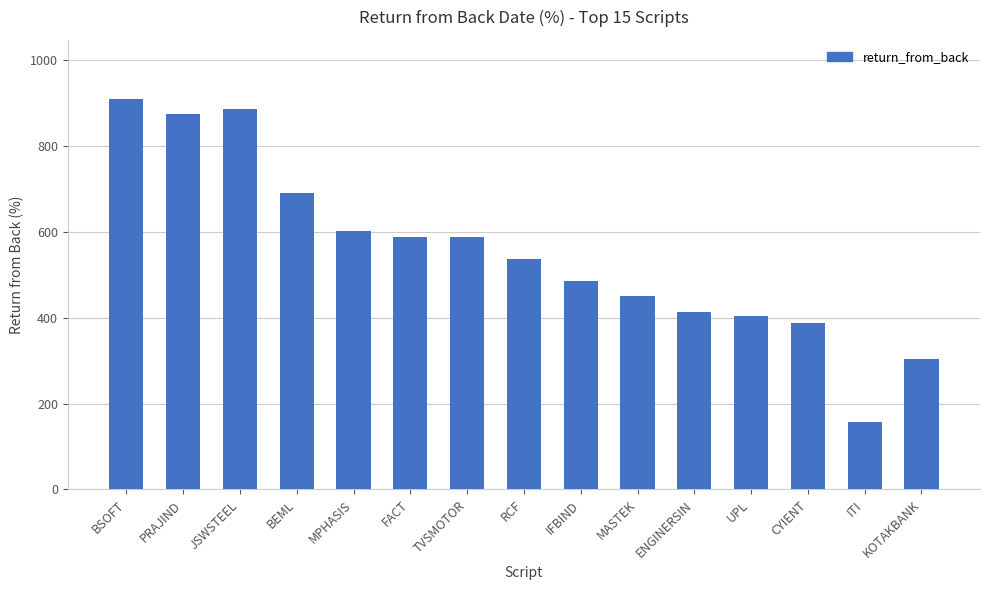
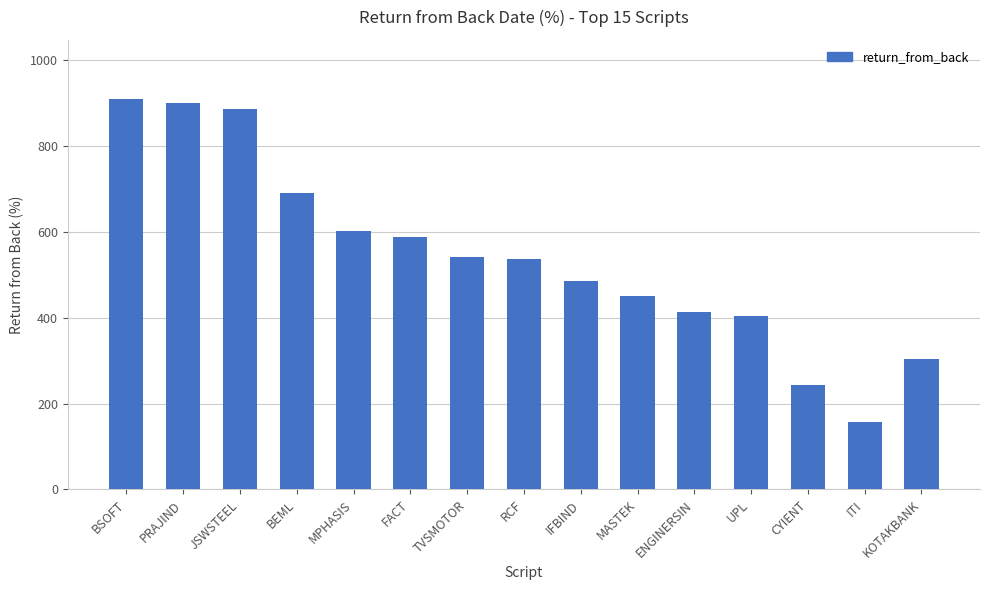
PRAJIND: 880 -> 900
TVSMOTOR: 590 -> 540
CYIENT: 390 -> 240
